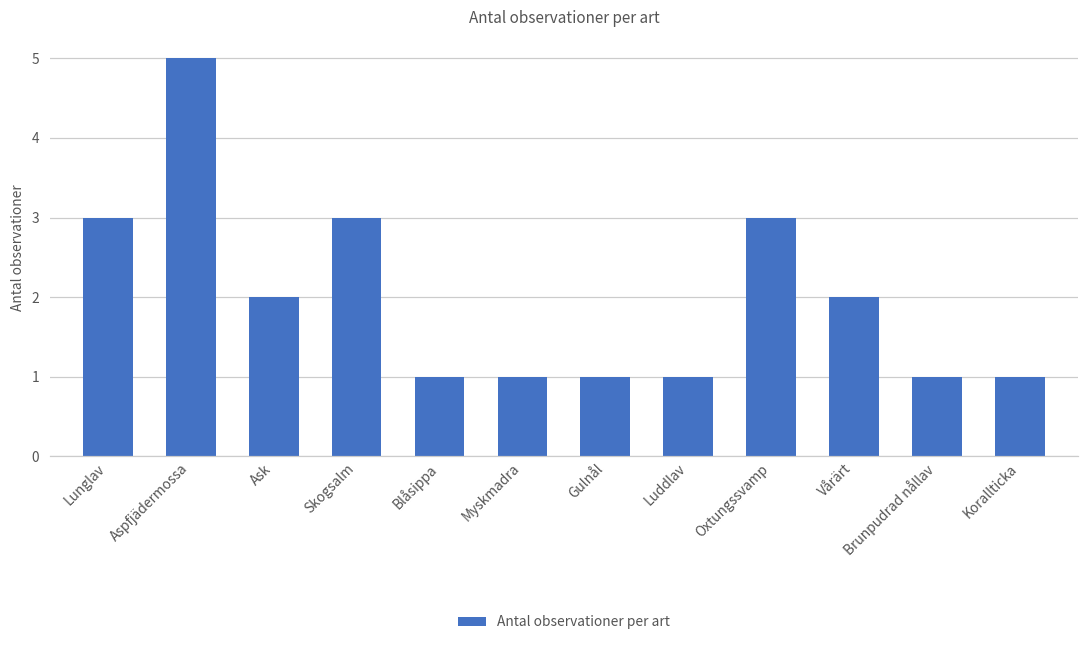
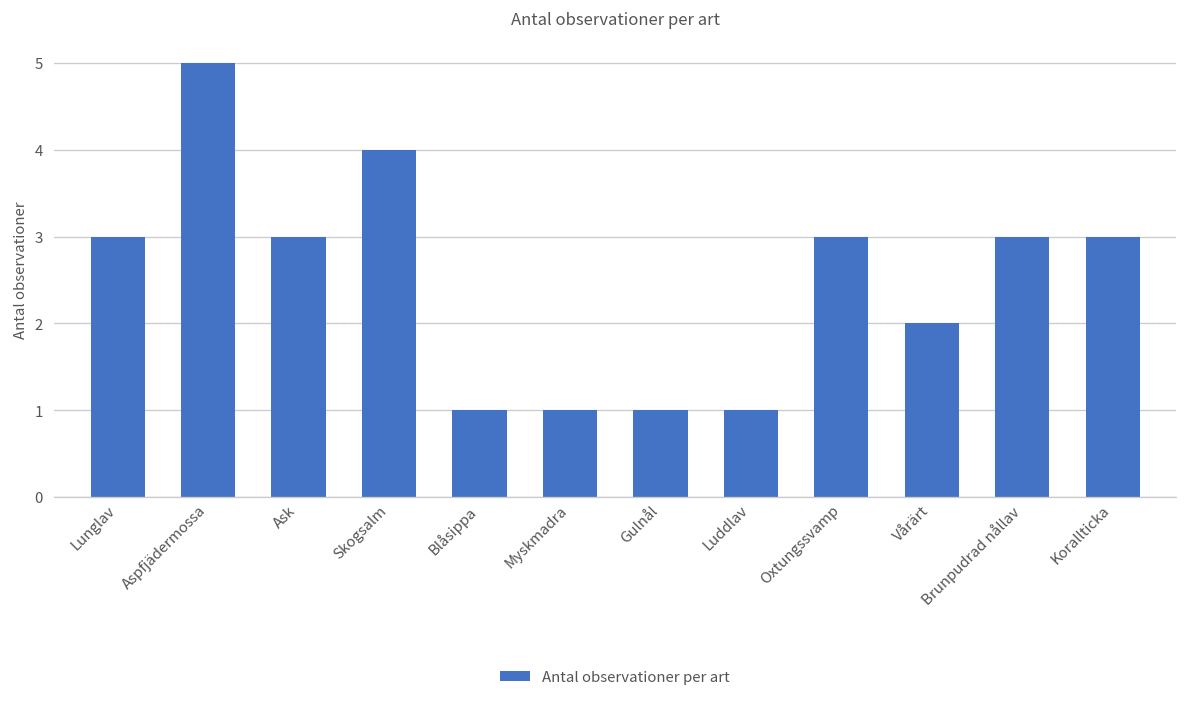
Ask: 2 -> 3
Skogsalm: 3 -> 4
Brunpudrad nållav: 1 -> 3
Korallticka: 1 -> 3
